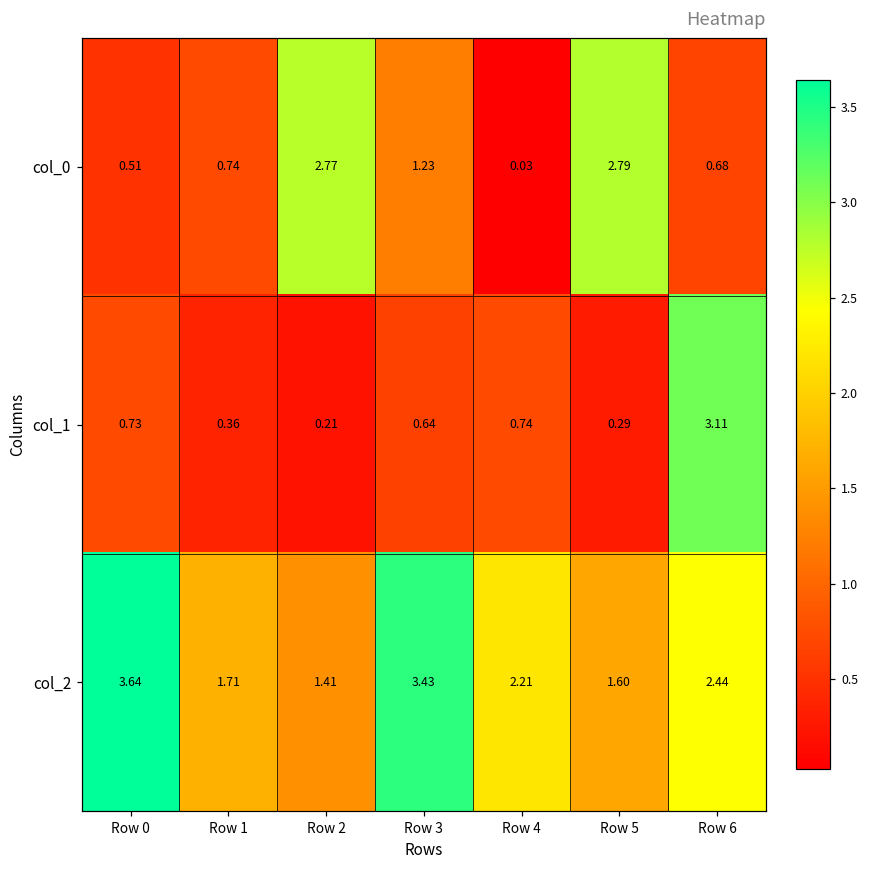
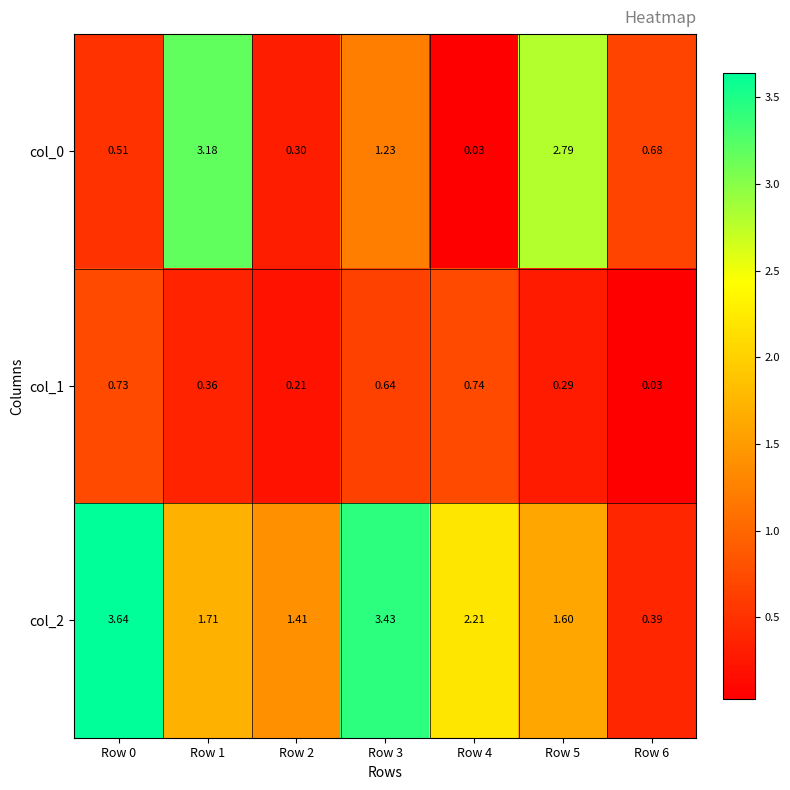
col_0, Row 1: 0.74 -> 3.18
col_0, Row 2: 2.77 -> 0.30
col_1, Row 6: 3.11 -> 0.03
col_2, Row 6: 2.44 -> 0.39
